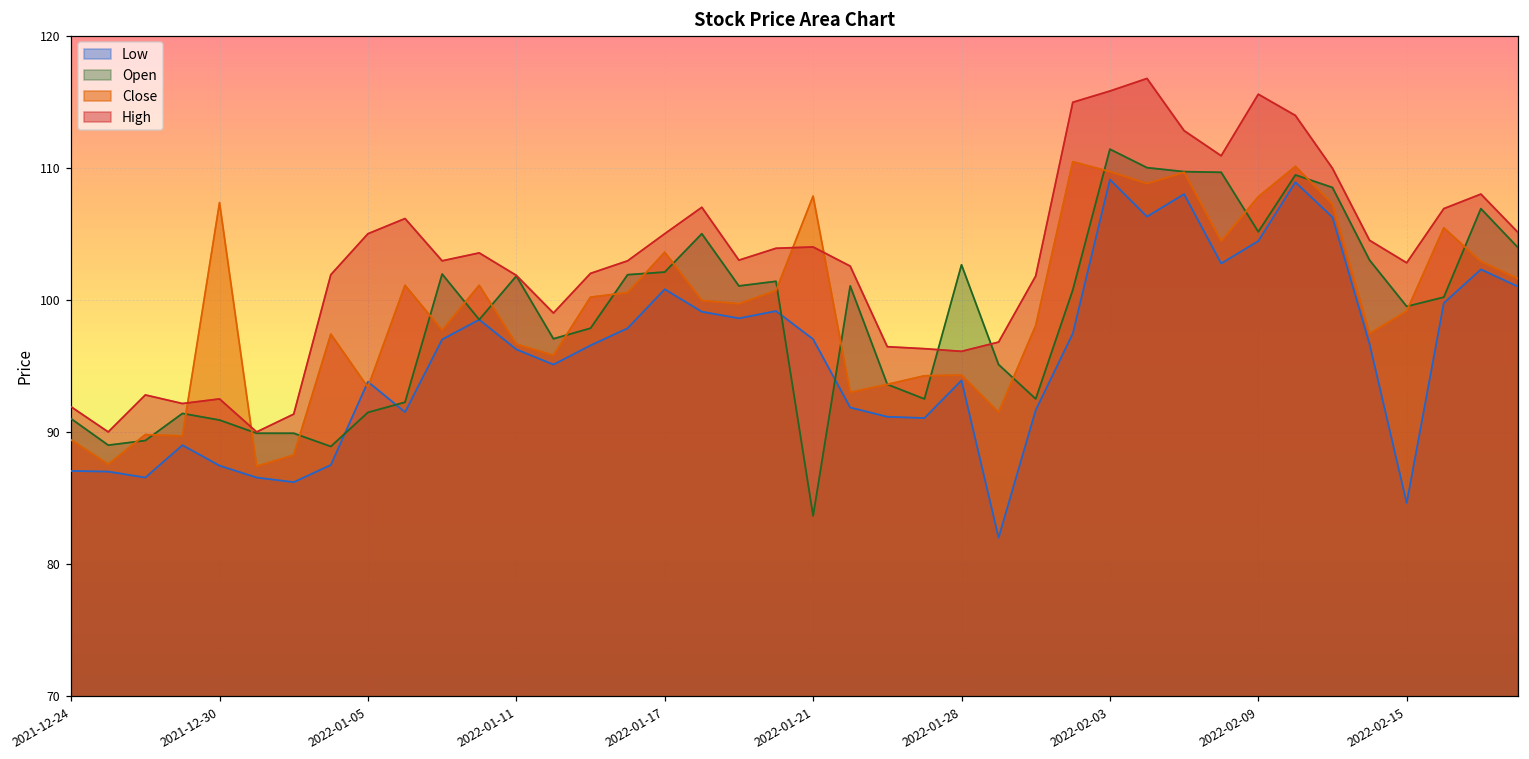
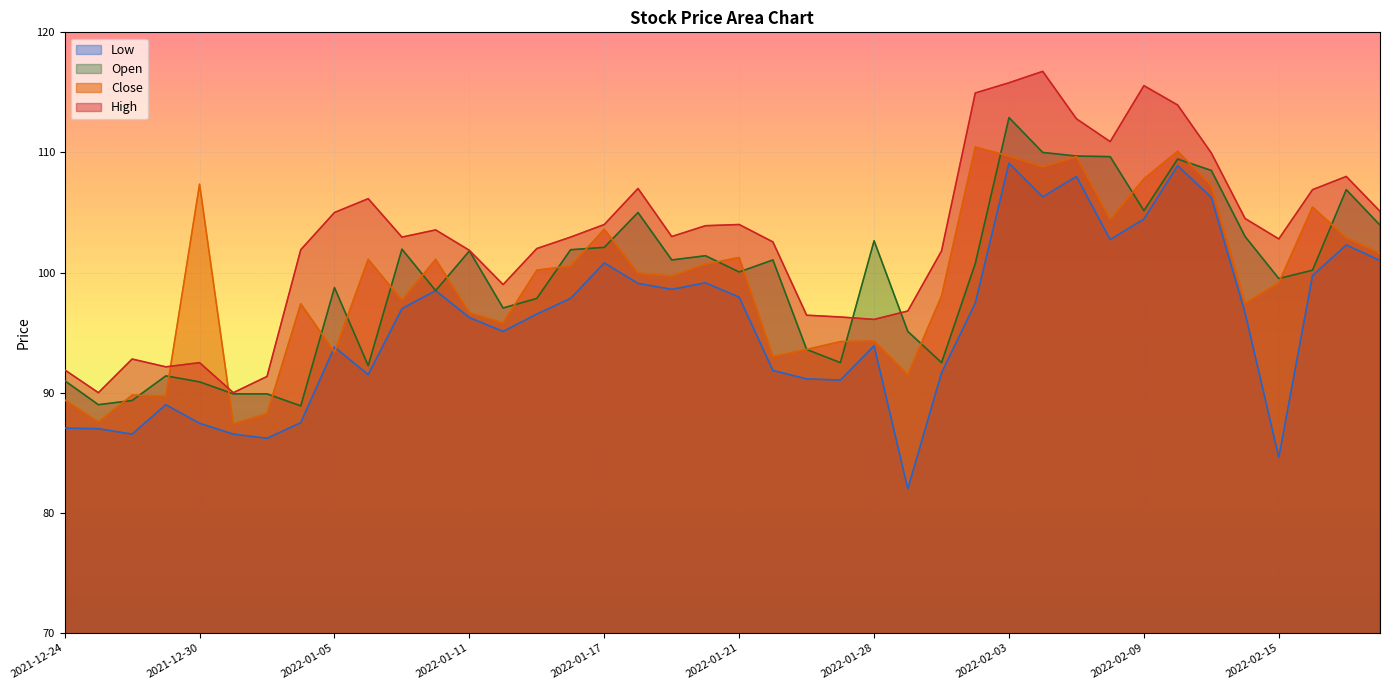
Open, 2022-01-05: 91.5 -> 98.8
High, 2022-01-17: 105 -> 104
Low, 2022-01-21: 97.0 -> 98.0
Open, 2022-01-21: 83.7 -> 100.1
Close, 2022-01-21: 107.9 -> 101.3
Open, 2022-02-03: 111.4 -> 112.9
